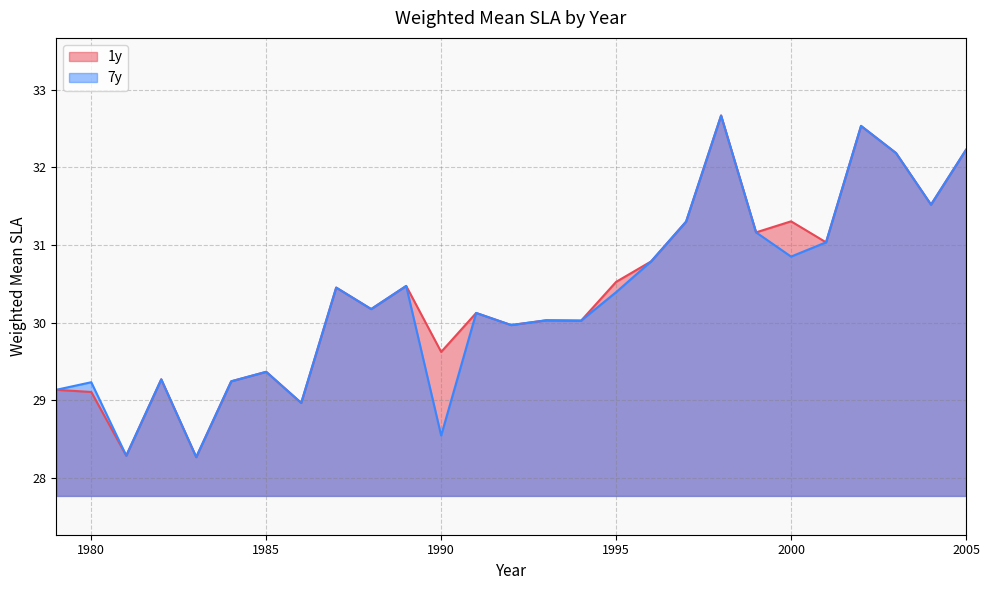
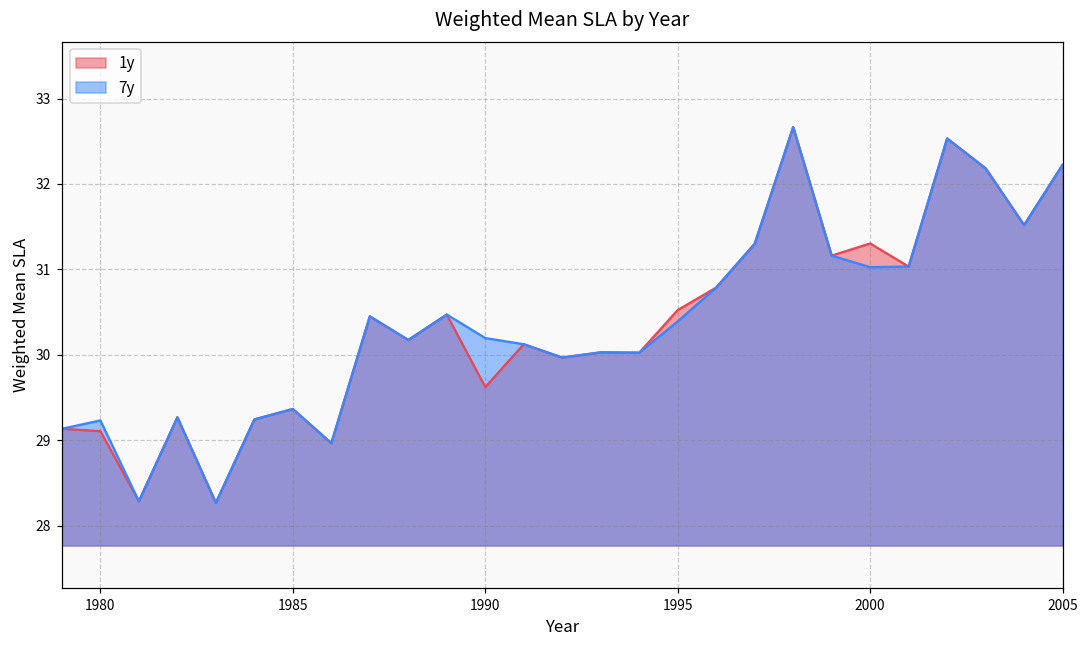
7y, 1990: 28.5 -> 30.2
7y, 2000: 30.8 -> 31.0
